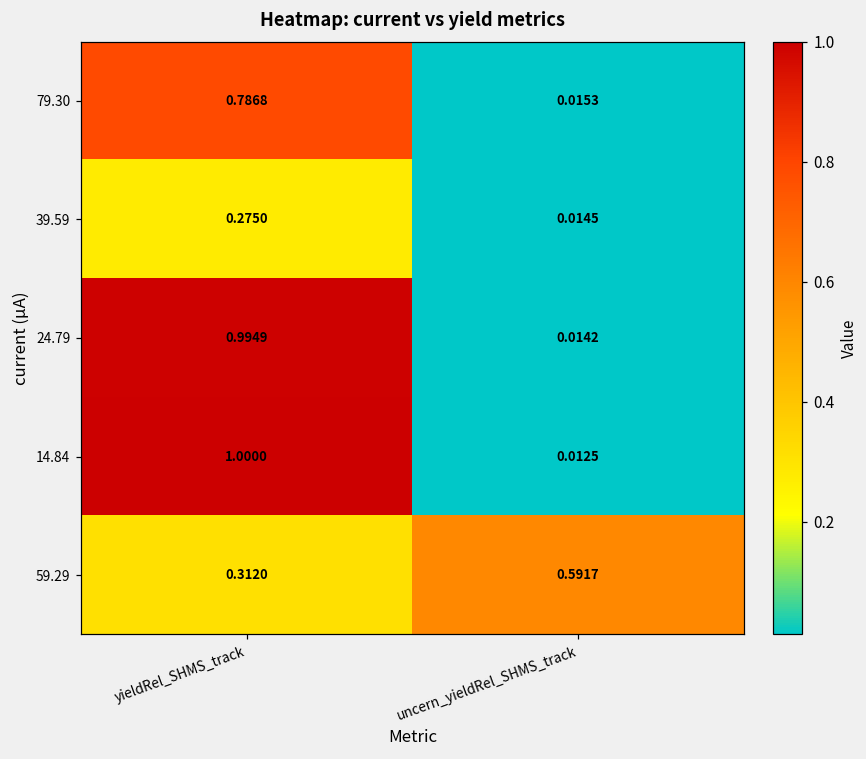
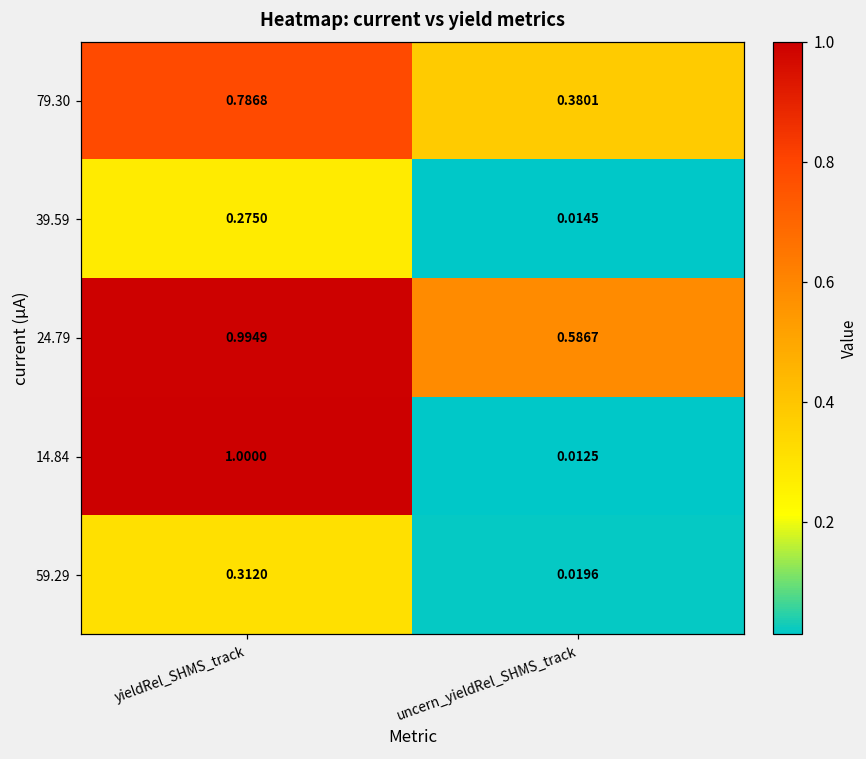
79.30, uncern_yieldRel_SHMS_track: 0.0153 -> 0.3801
24.79, uncern_yieldRel_SHMS_track: 0.0142 -> 0.5867
59.29, uncern_yieldRel_SHMS_track: 0.5917 -> 0.0196
